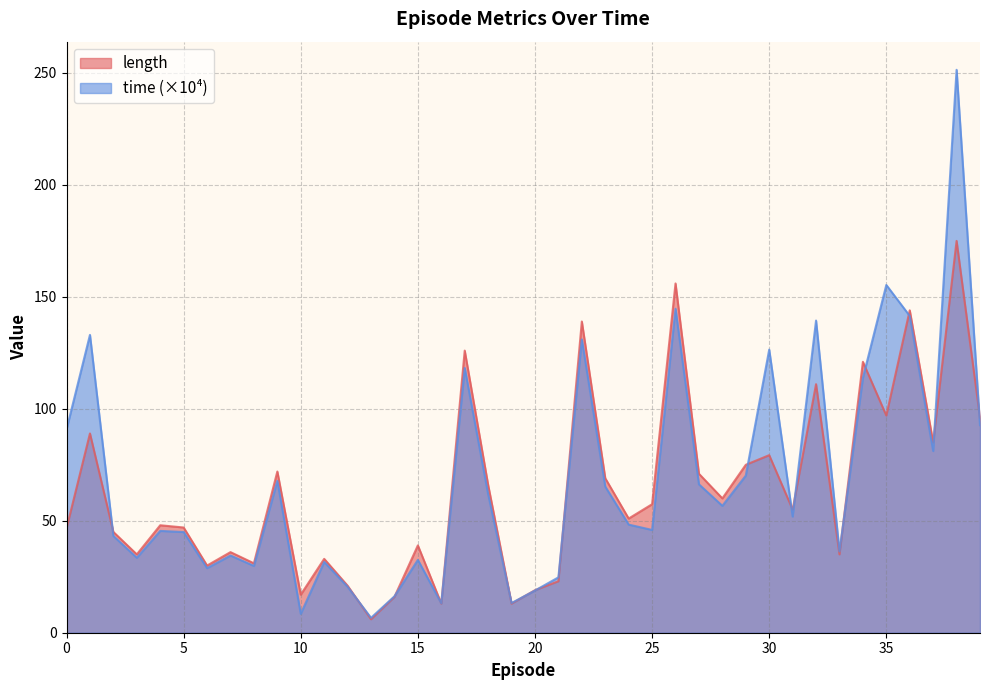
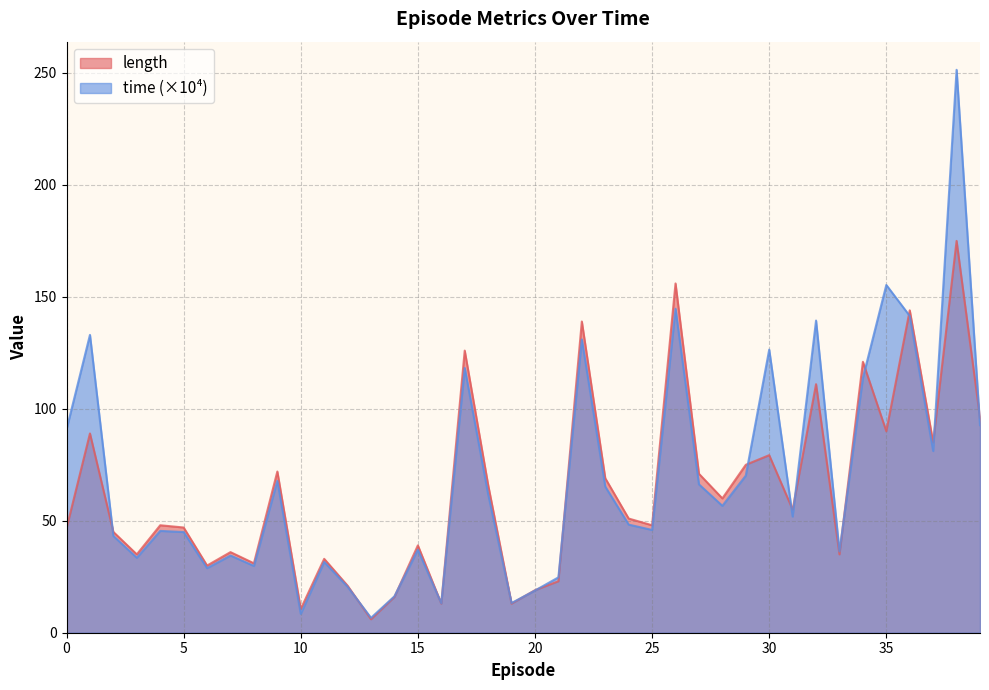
length, 10: 17 -> 11
time (×10⁴), 15: 33 -> 37
length, 25: 57 -> 48
length, 35: 97 -> 90
